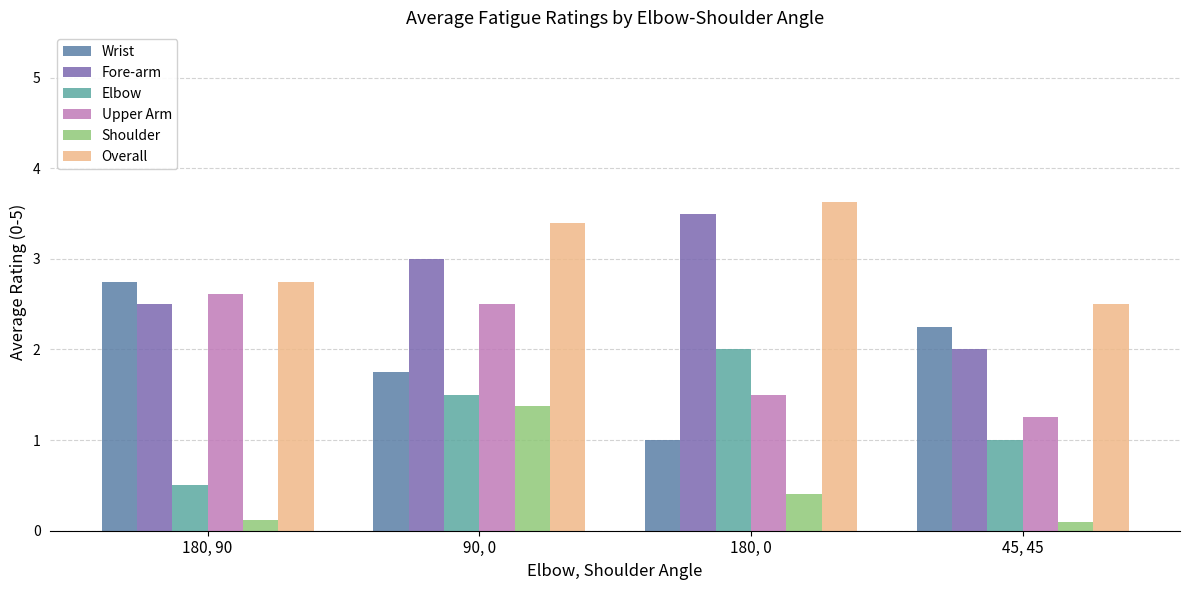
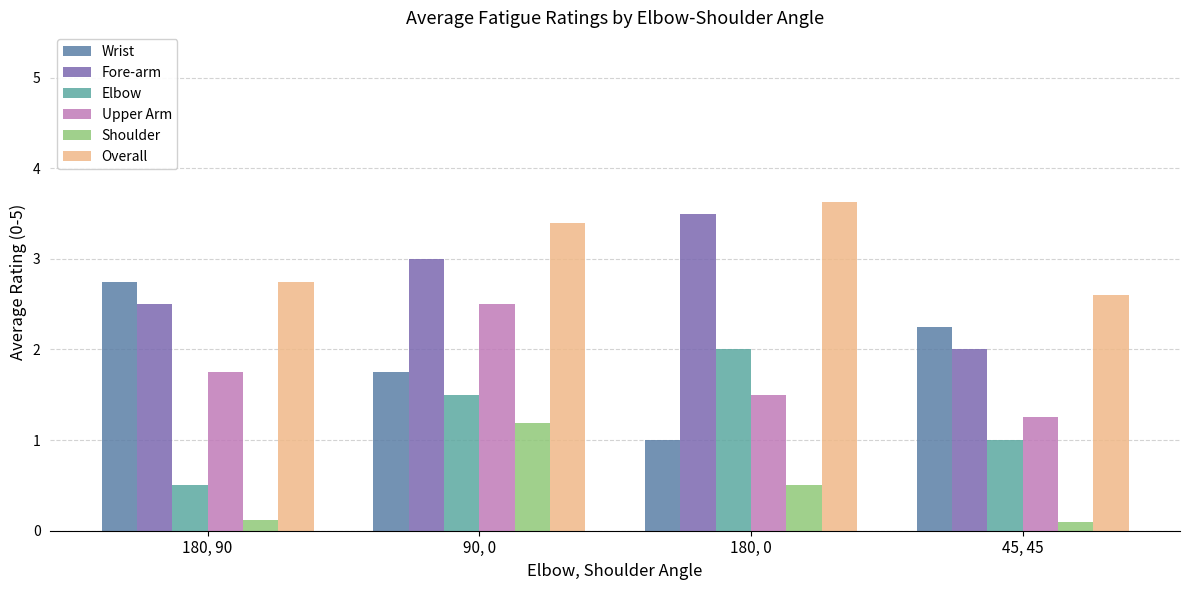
Upper Arm, 180, 90: 2.6 -> 1.8
Shoulder, 90, 0: 1.4 -> 1.2
Shoulder, 180, 0: 0.4 -> 0.5
Overall, 45, 45: 2.5 -> 2.6
